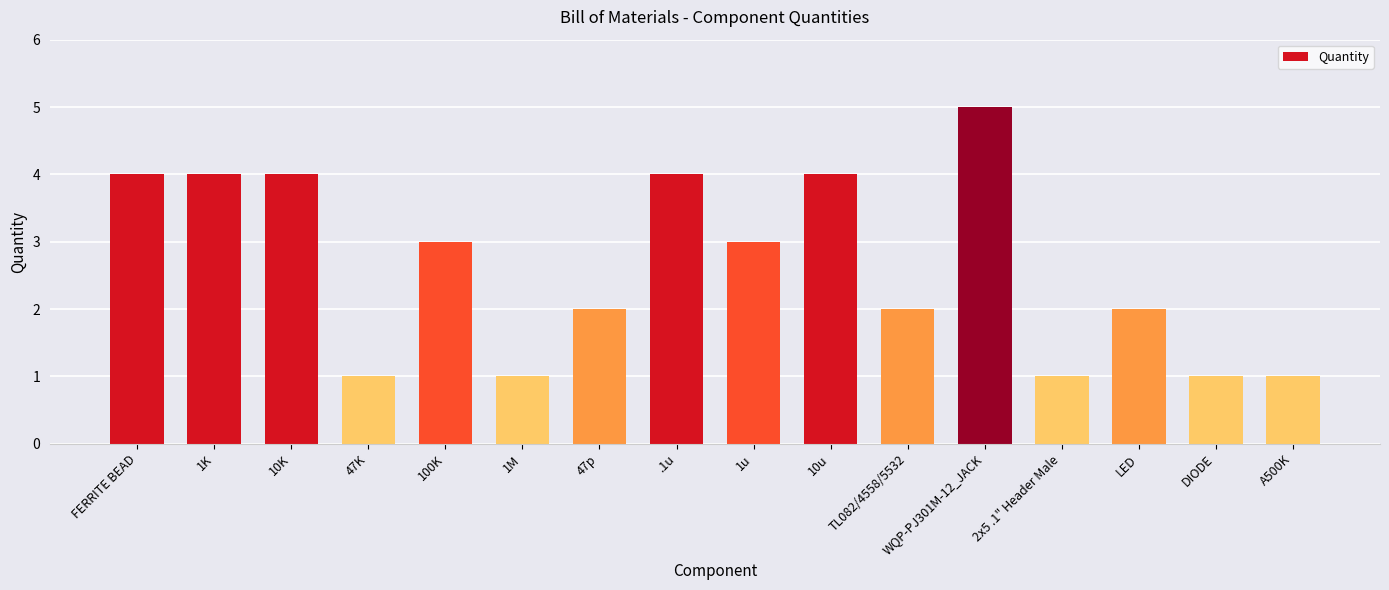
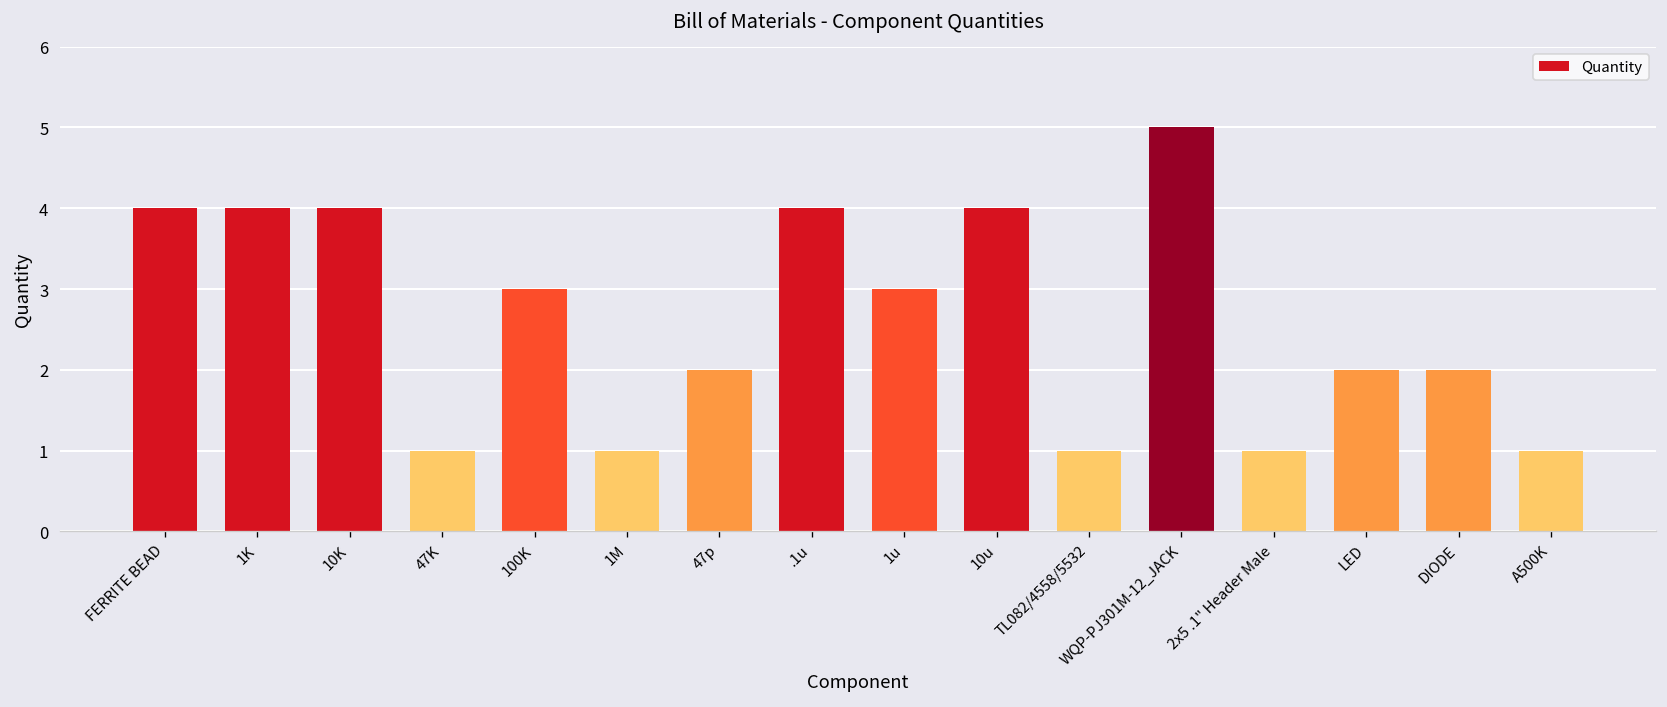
TL082/4558/5532: 2 -> 1
DIODE: 1 -> 2
